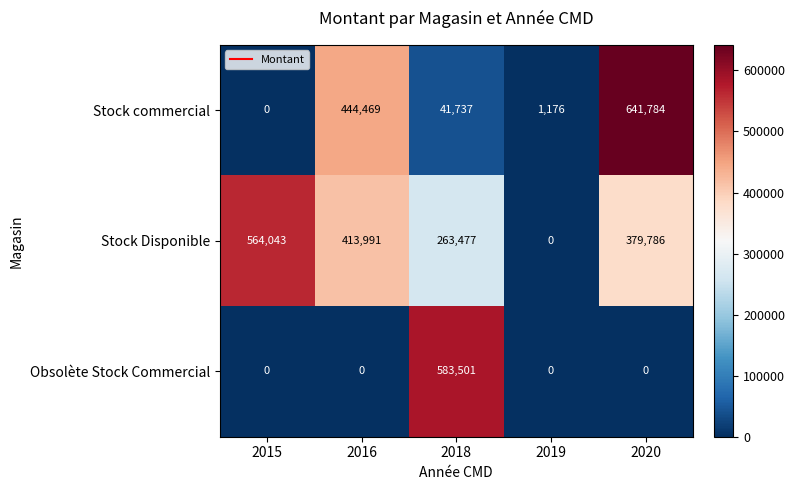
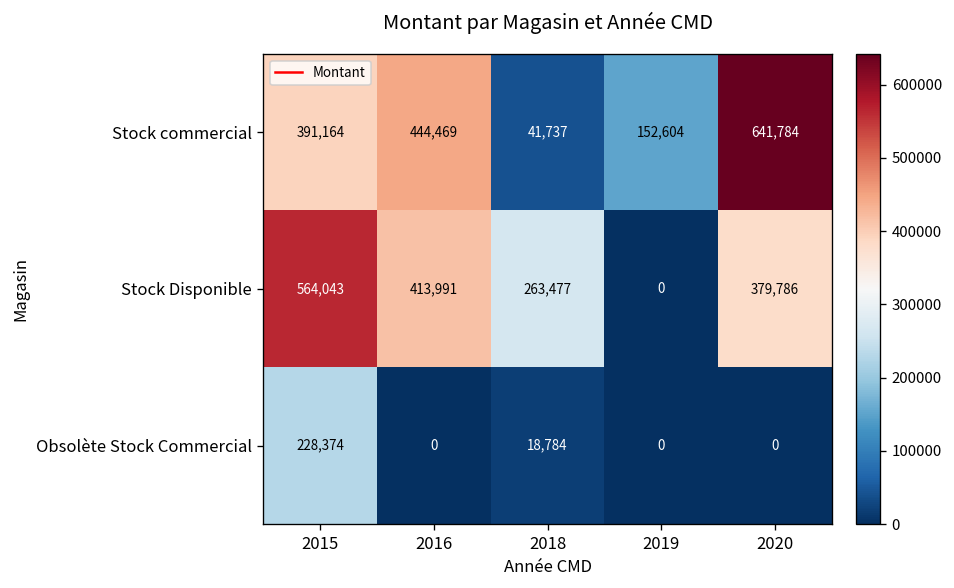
Stock commercial, 2015: 0 -> 391,164
Stock commercial, 2019: 1,176 -> 152,604
Obsolète Stock Commercial, 2015: 0 -> 228,374
Obsolète Stock Commercial, 2018: 583,501 -> 18,784
